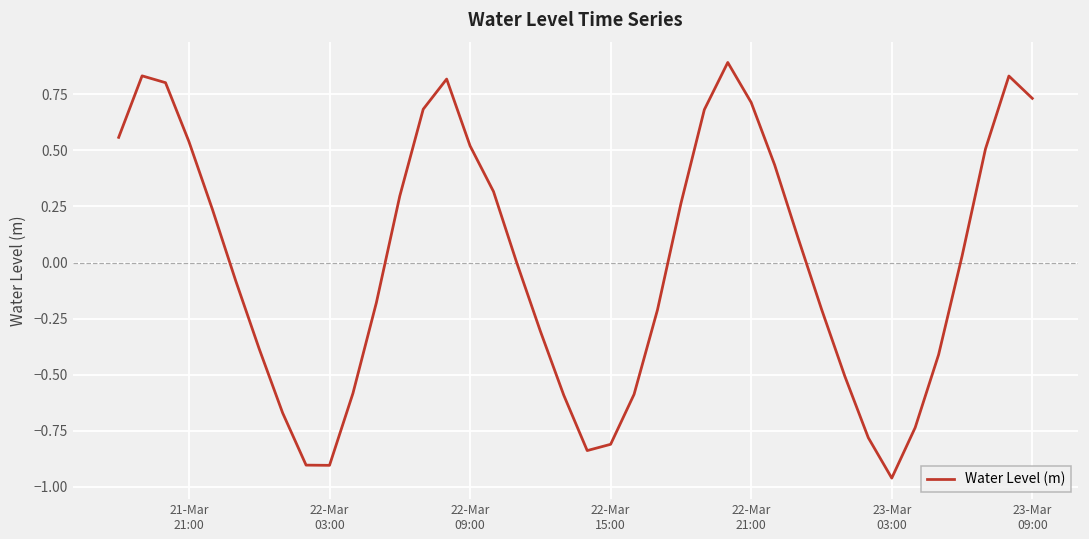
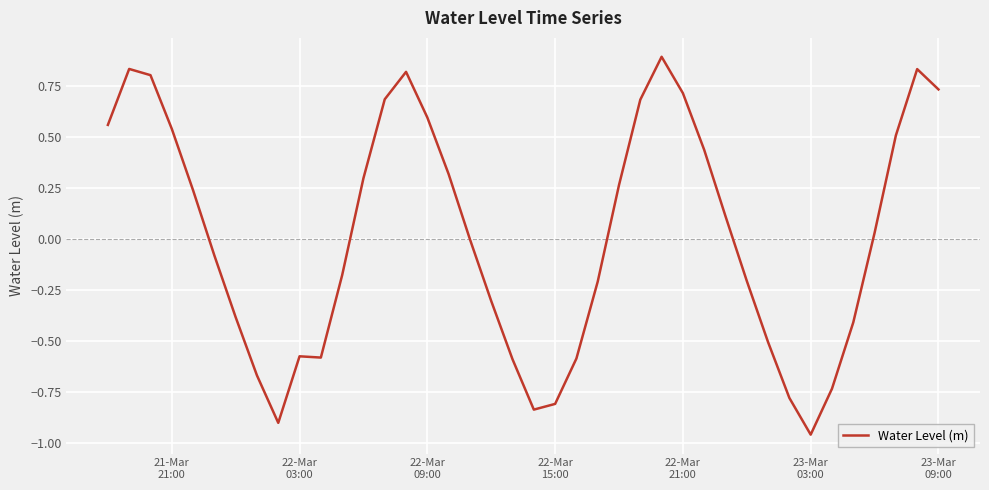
22-Mar 03:00: -0.90 -> -0.58
22-Mar 09:00: 0.52 -> 0.59
